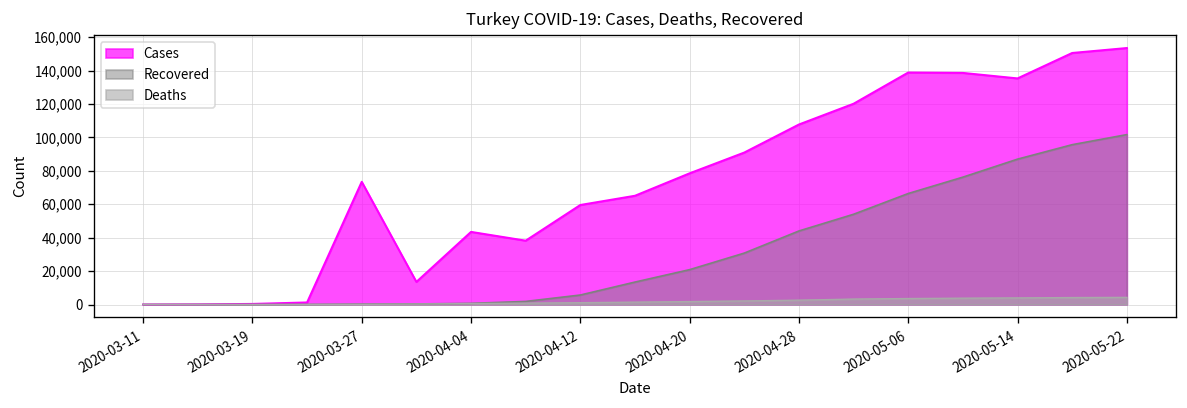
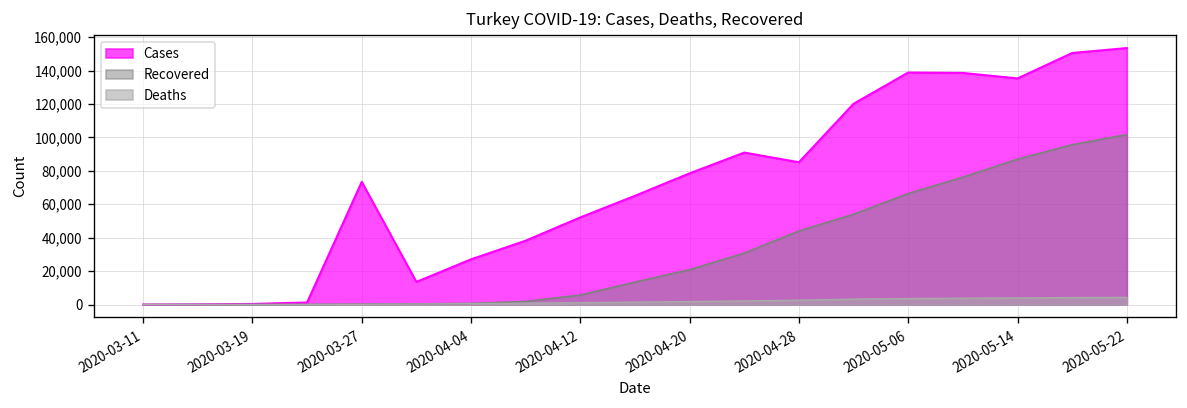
Cases, 2020-04-04: 43,000 -> 27,000
Cases, 2020-04-12: 60,000 -> 52,000
Cases, 2020-04-28: 108,000 -> 85,000
